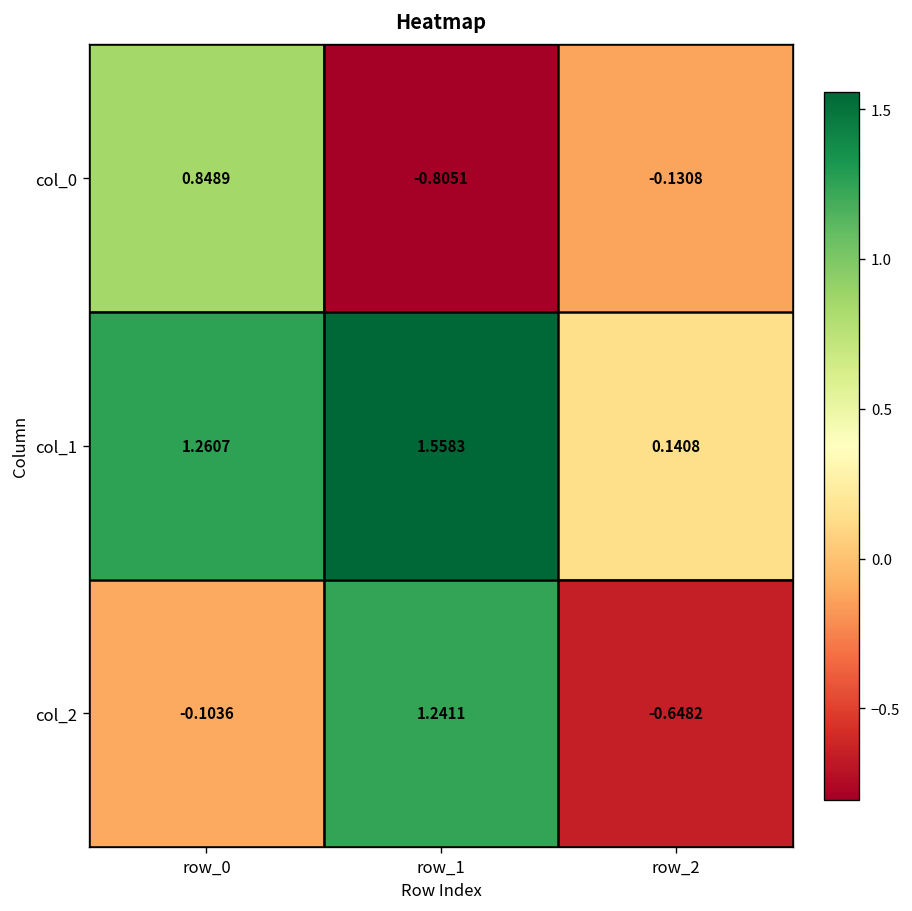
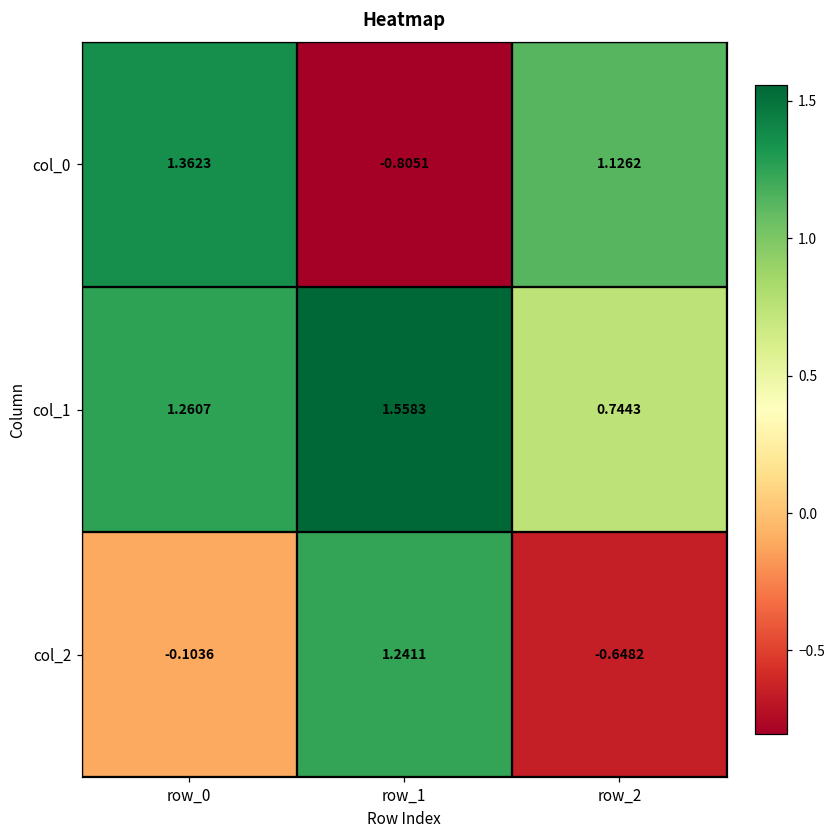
col_0, row_0: 0.8489 -> 1.3623
col_0, row_2: -0.1308 -> 1.1262
col_1, row_2: 0.1408 -> 0.7443
